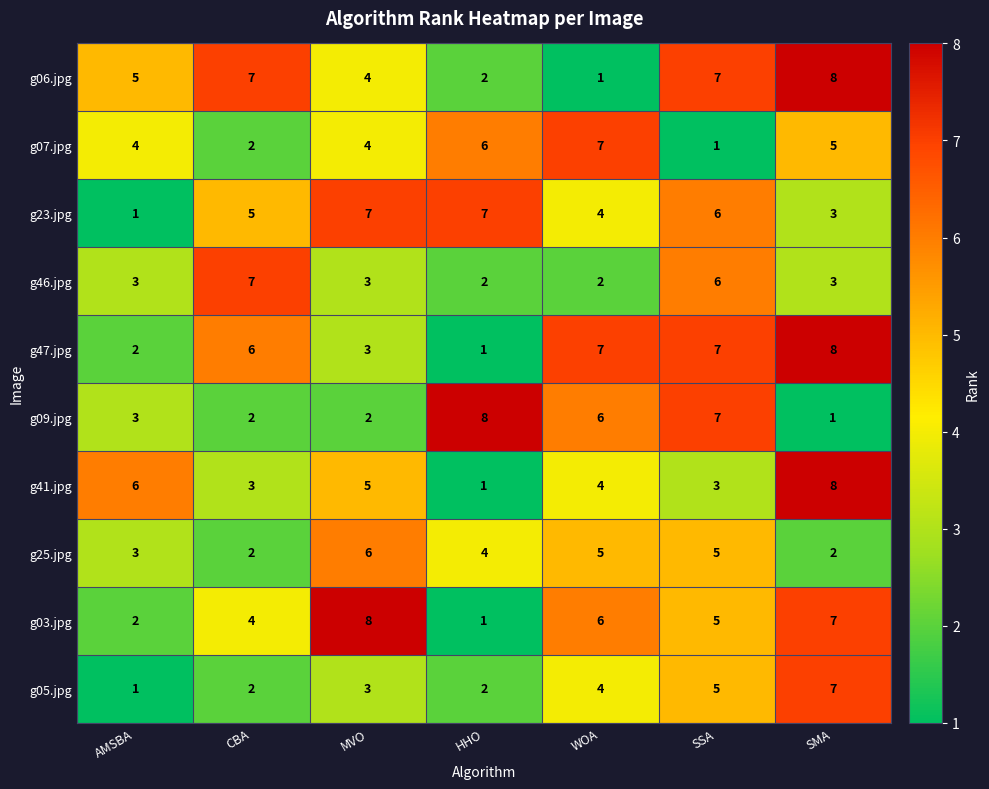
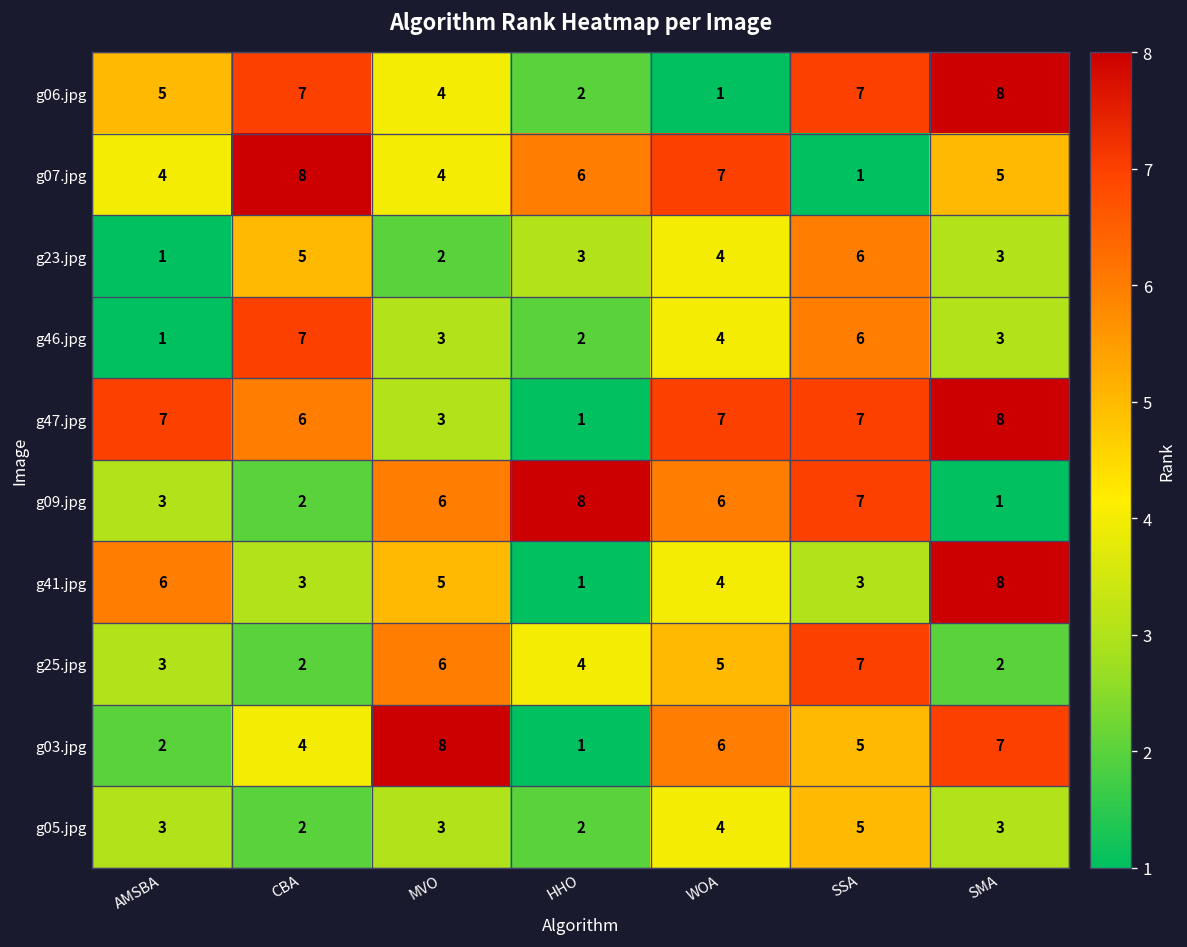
g07.jpg, CBA: 2 -> 8
g23.jpg, MVO: 7 -> 2
g23.jpg, HHO: 7 -> 3
g46.jpg, AMSBA: 3 -> 1
g46.jpg, WOA: 2 -> 4
g47.jpg, AMSBA: 2 -> 7
g09.jpg, MVO: 2 -> 6
g25.jpg, SSA: 5 -> 7
g05.jpg, AMSBA: 1 -> 3
g05.jpg, SMA: 7 -> 3
